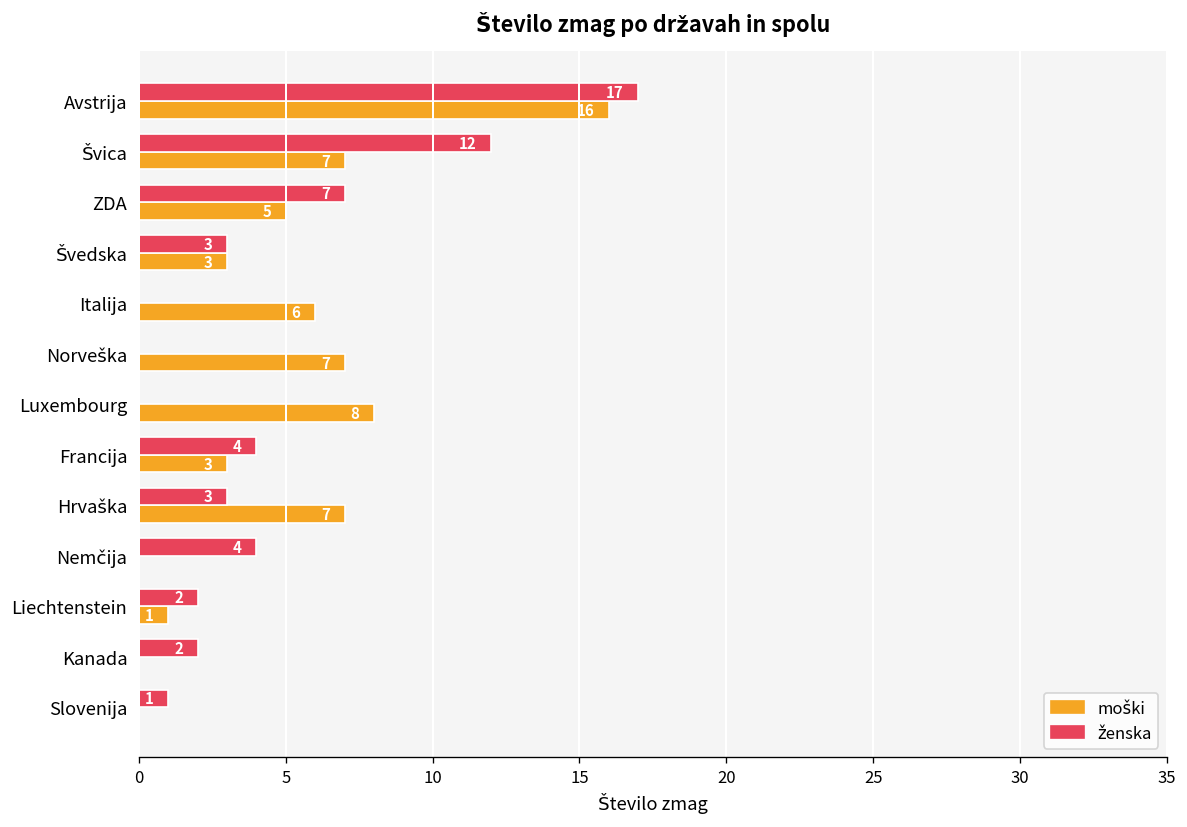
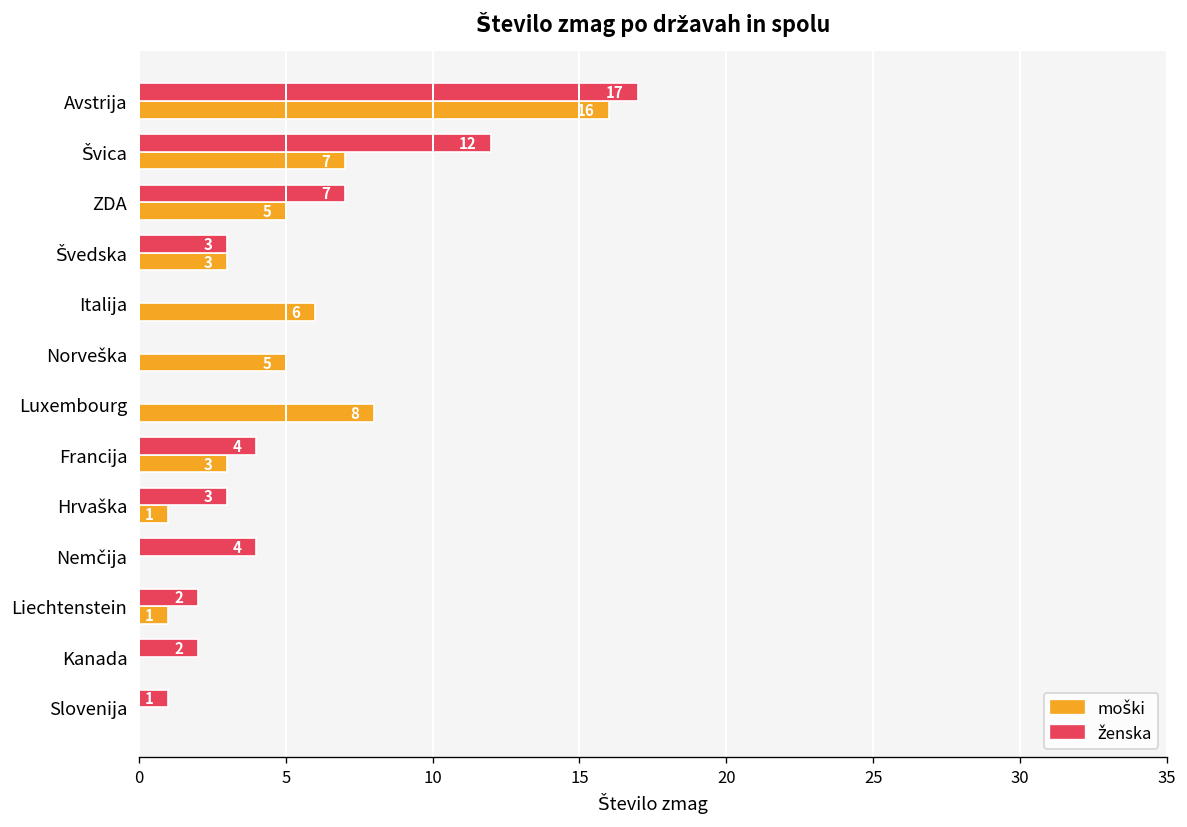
moški, Norveška: 7 -> 5
moški, Hrvaška: 7 -> 1
